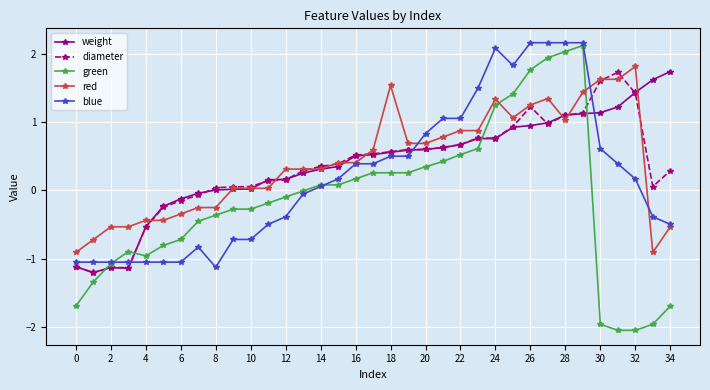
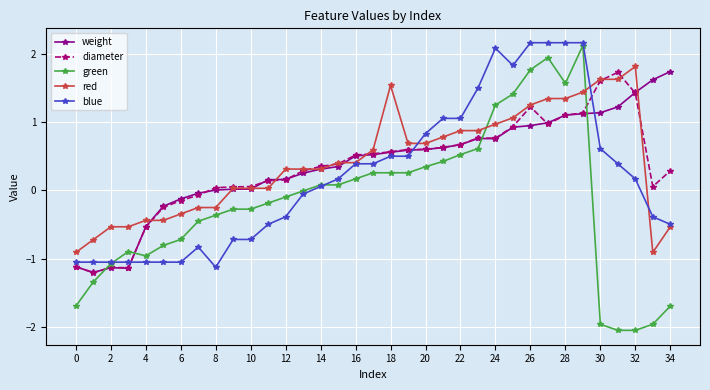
red, 24: 1.3 -> 1.0
green, 28: 2.0 -> 1.6
red, 28: 1.0 -> 1.3
